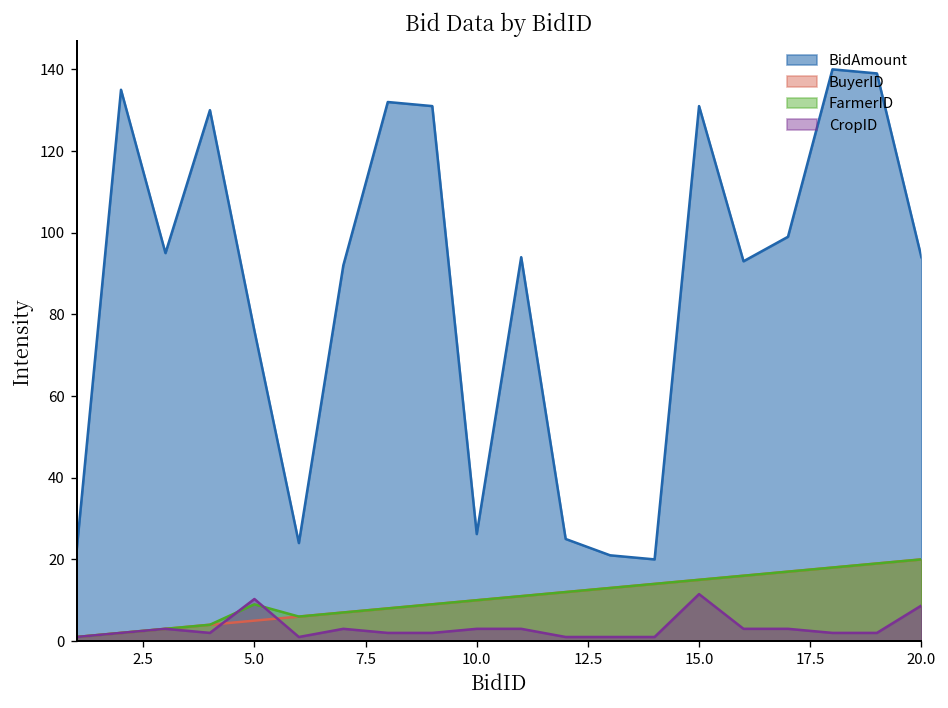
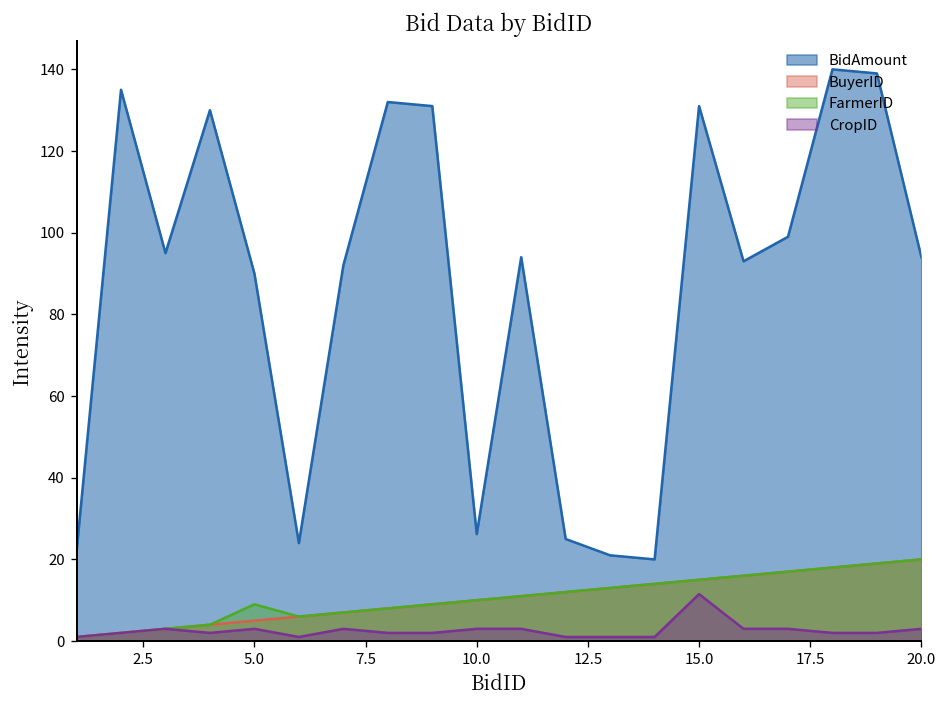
BidAmount, 5.0: 76 -> 90
CropID, 5.0: 10 -> 3
CropID, 20.0: 9 -> 3
